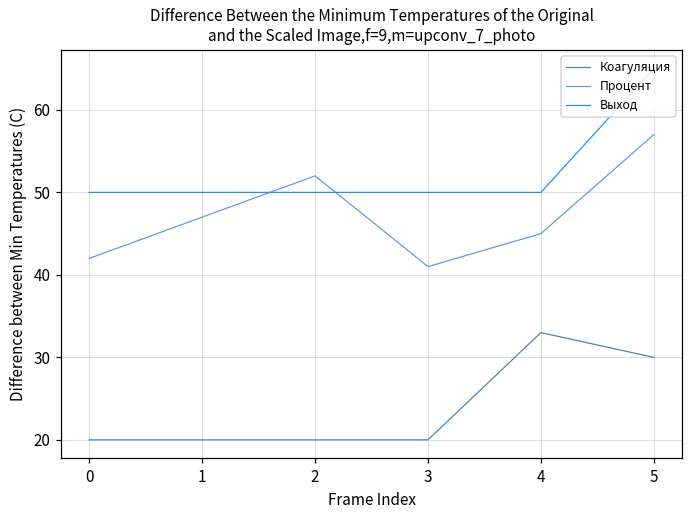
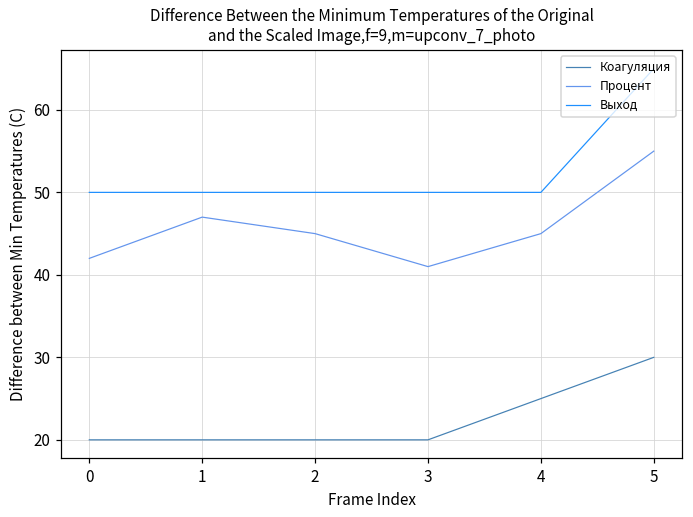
Процент, 2: 52 -> 45
Коагуляция, 4: 33 -> 25
Процент, 5: 57 -> 55
